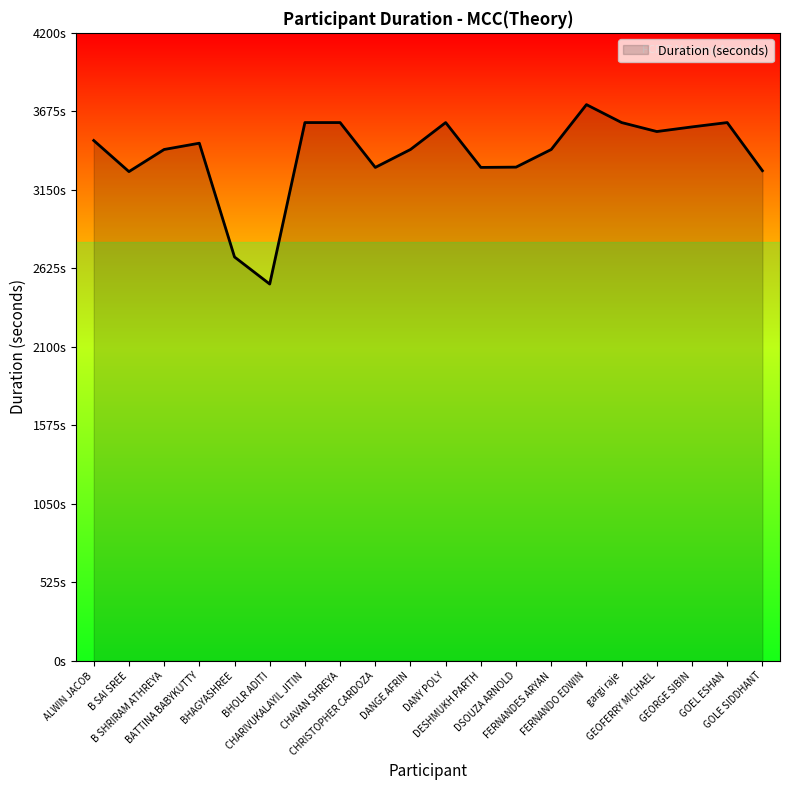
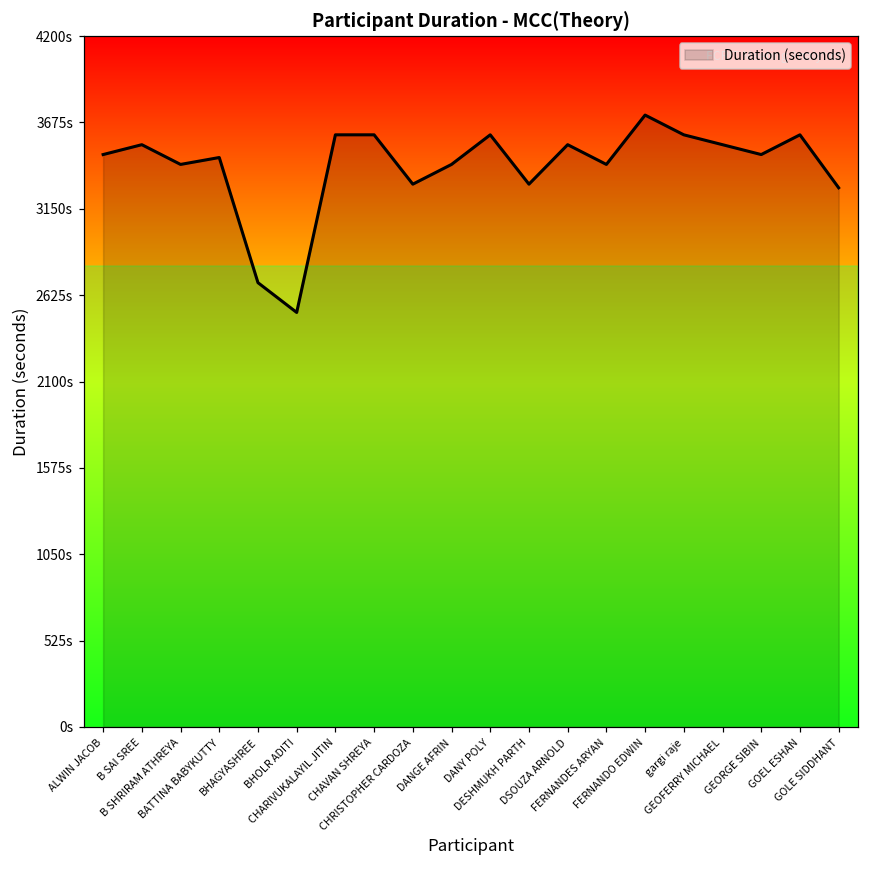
B SAI SREE: 3270s -> 3540s
DSOUZA ARNOLD: 3300s -> 3540s
GEORGE SIBIN: 3570s -> 3480s
